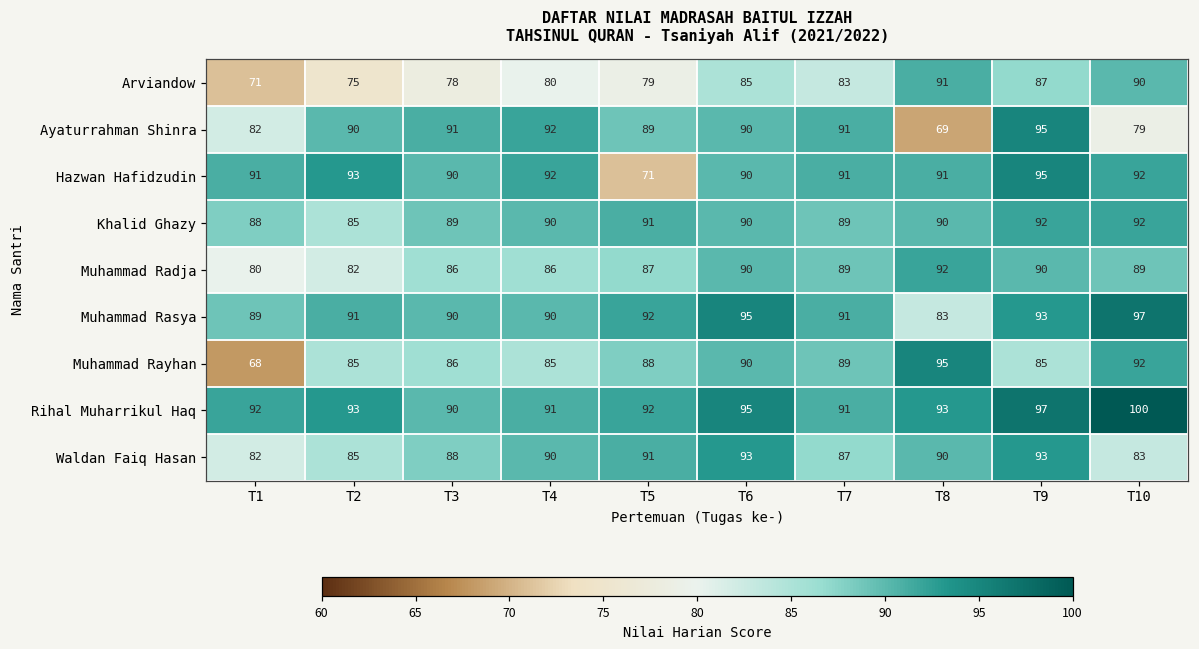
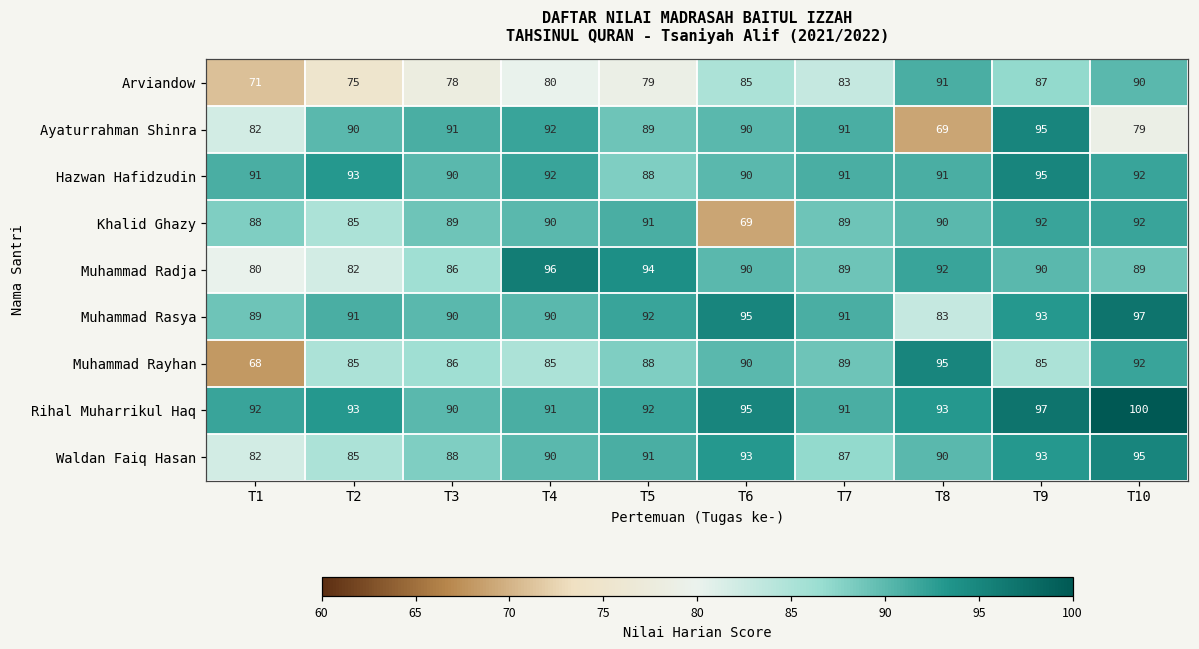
Hazwan Hafidzudin, T5: 71 -> 88
Khalid Ghazy, T6: 90 -> 69
Muhammad Radja, T4: 86 -> 96
Muhammad Radja, T5: 87 -> 94
Waldan Faiq Hasan, T10: 83 -> 95
